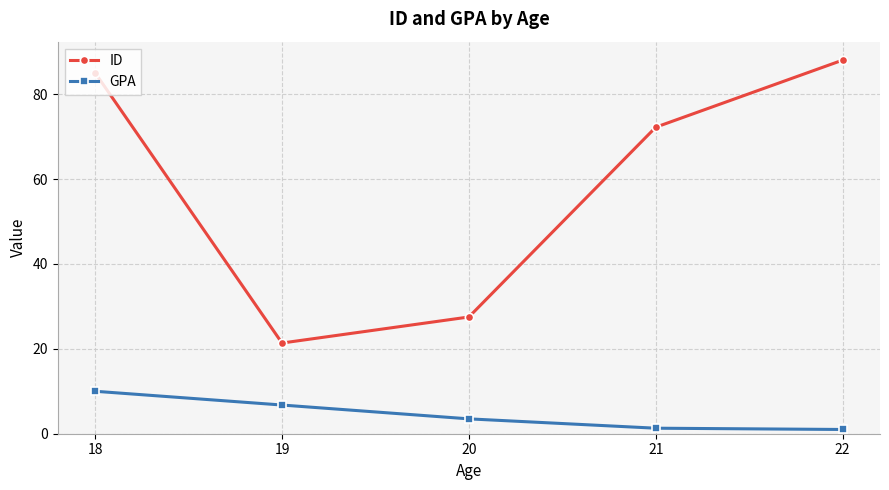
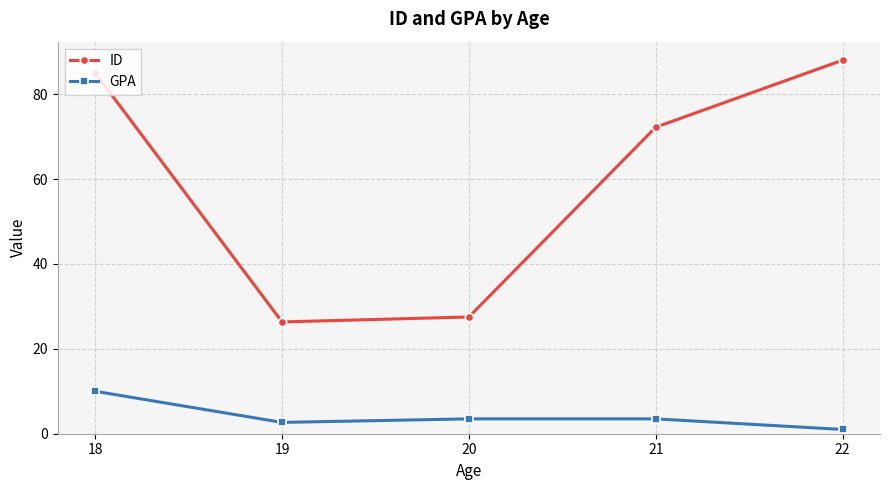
ID, 19: 21 -> 26
GPA, 19: 7 -> 3
GPA, 21: 1 -> 4
